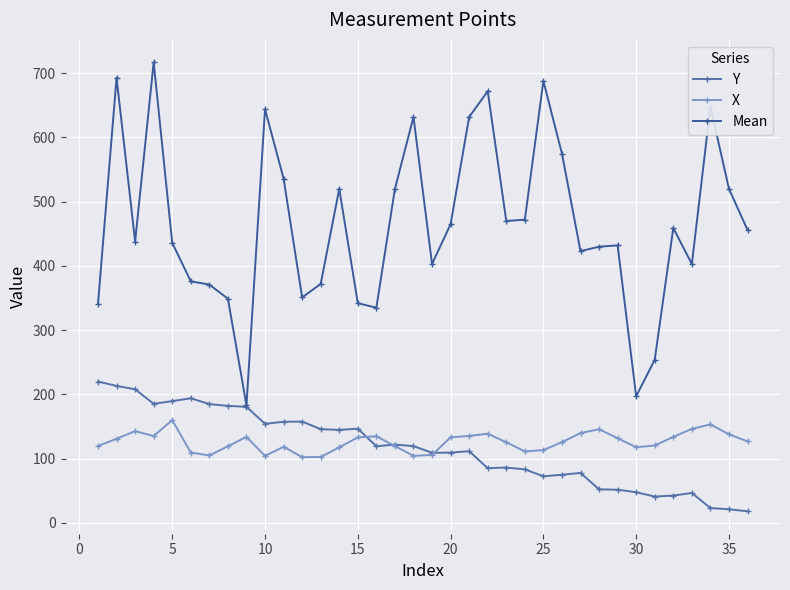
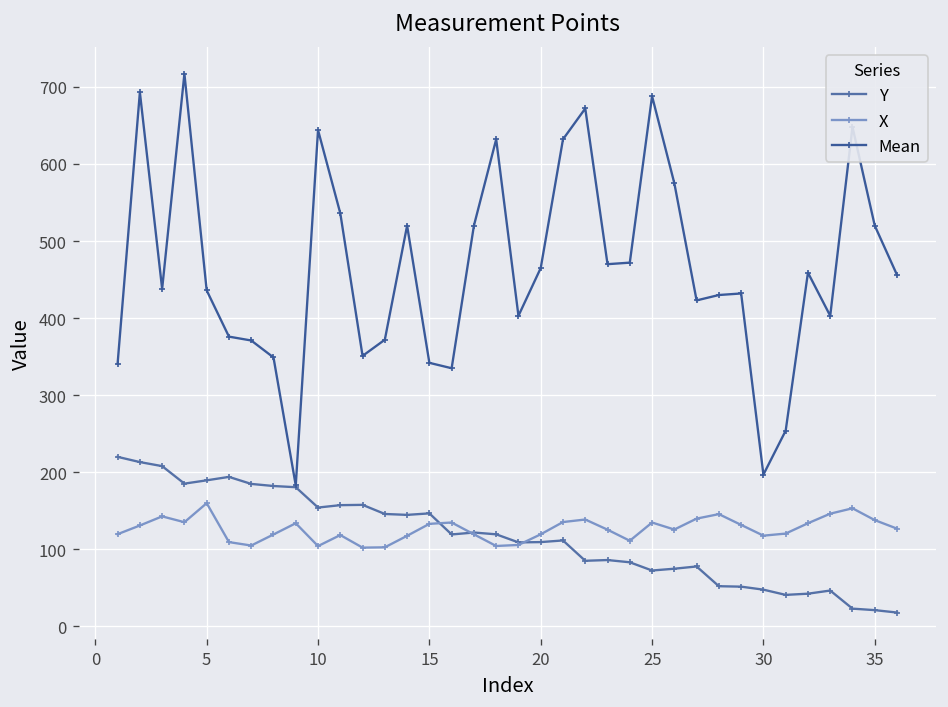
X, 20: 130 -> 120
X, 25: 110 -> 130
